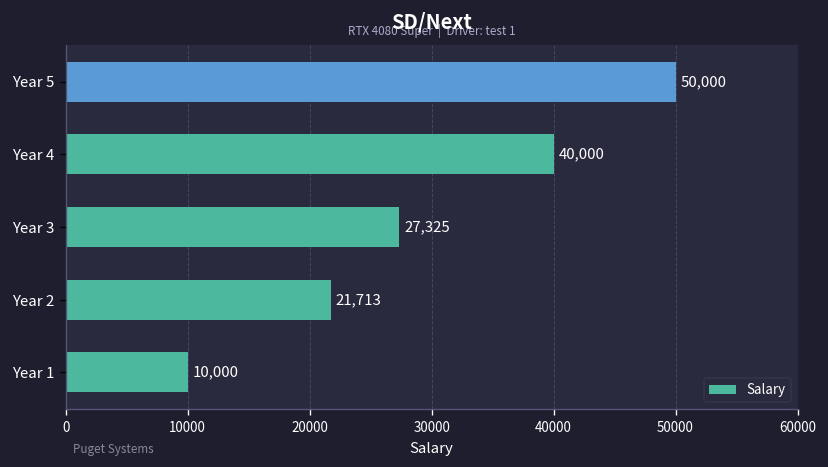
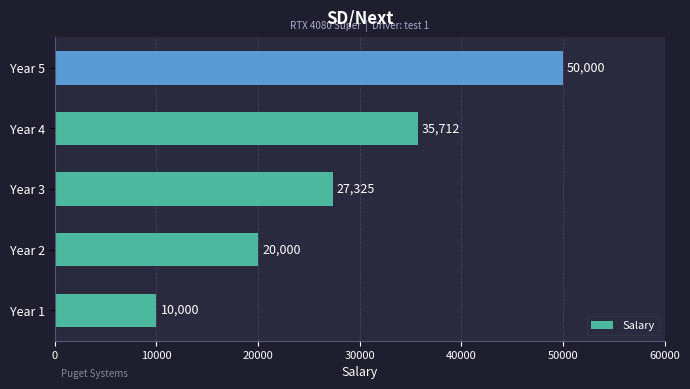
Year 4: 40,000 -> 35,712
Year 2: 21,713 -> 20,000
